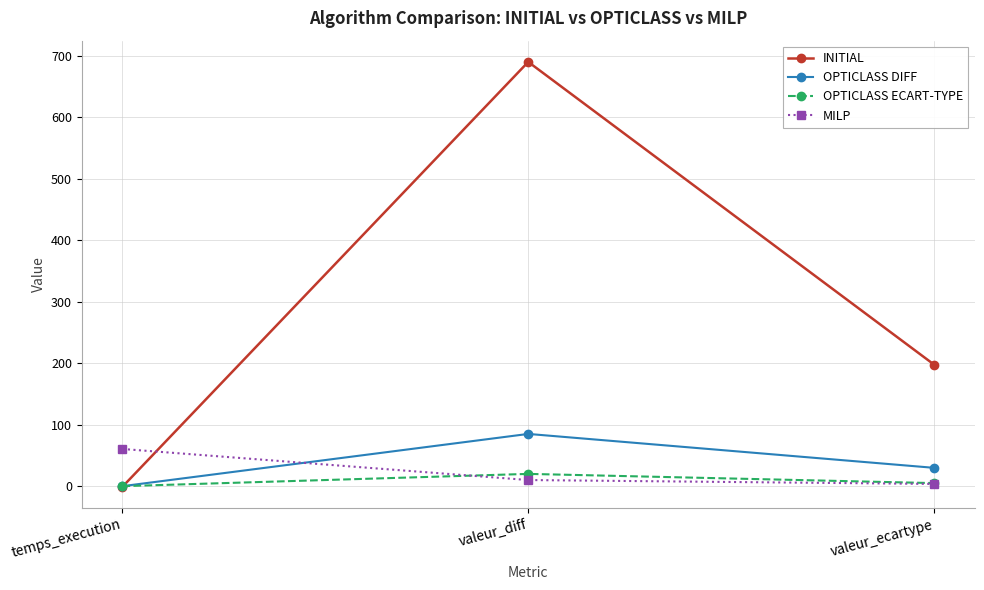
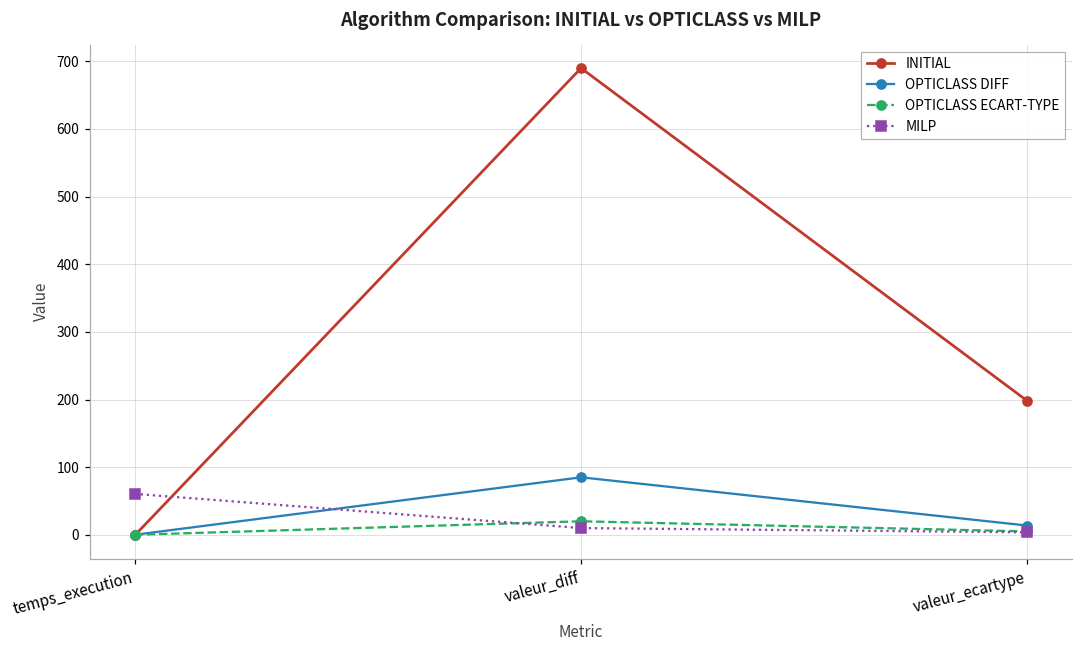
OPTICLASS DIFF, valeur_ecartype: 30 -> 10
